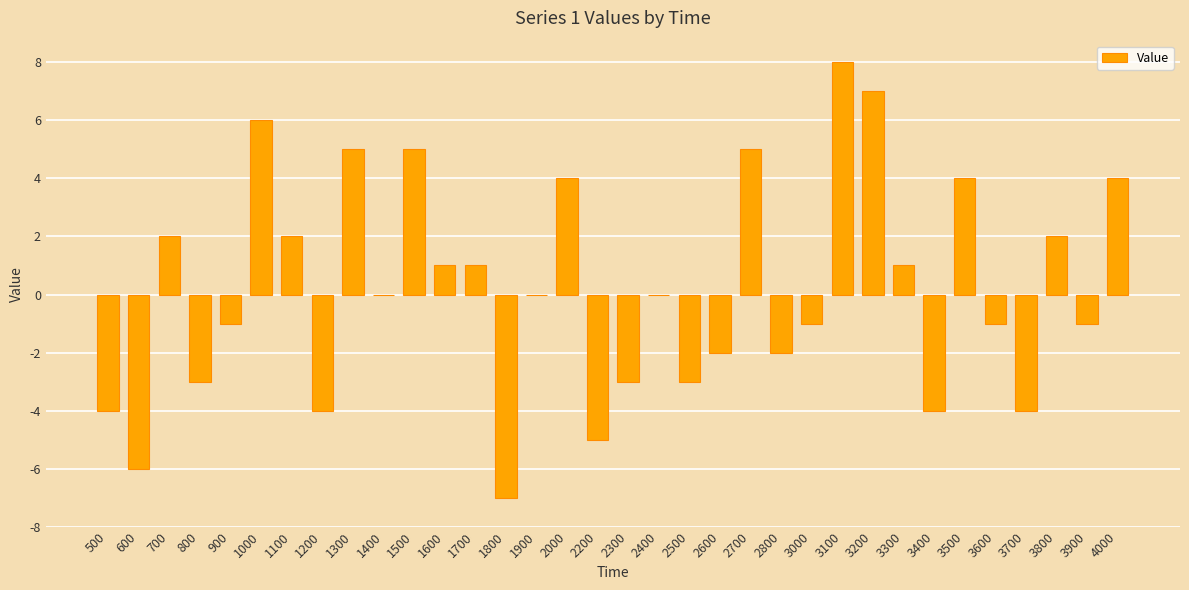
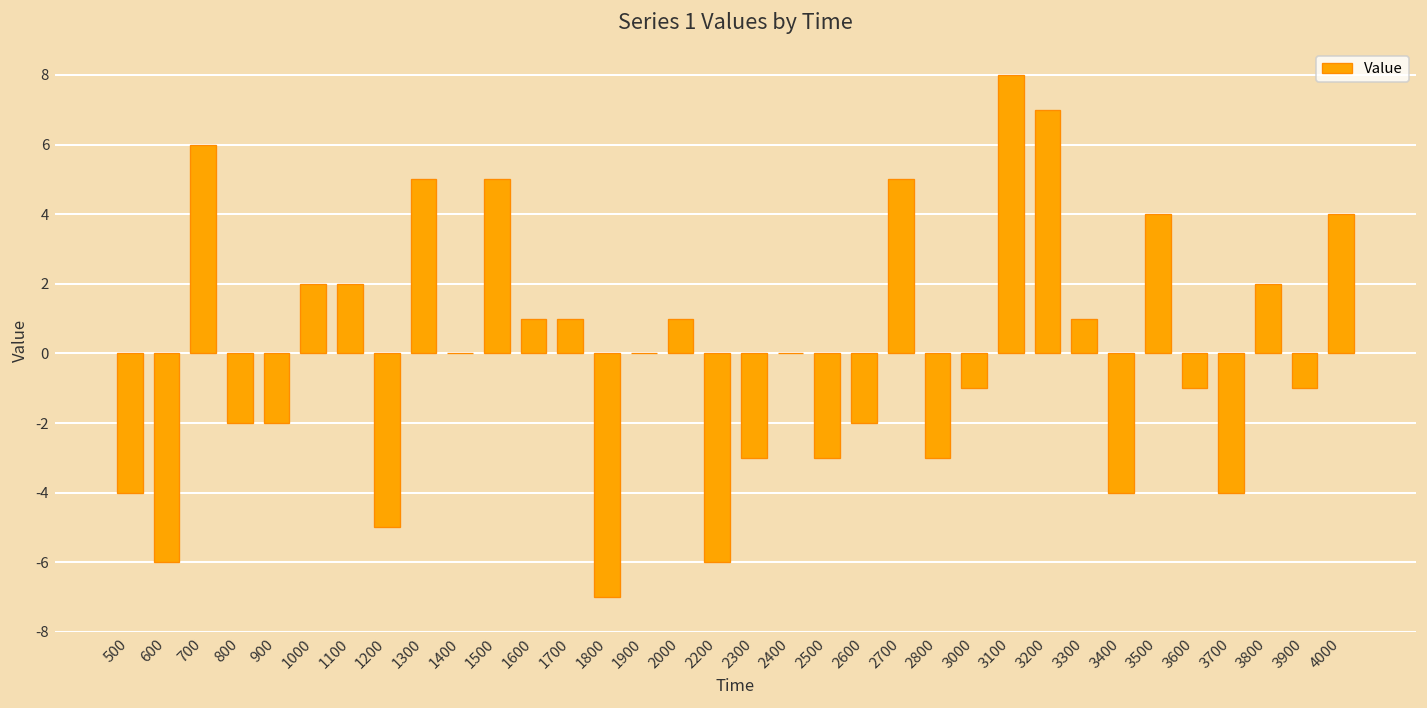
700: 2 -> 6
800: -3 -> -2
900: -1 -> -2
1000: 6 -> 2
1200: -4 -> -5
2000: 4 -> 1
2200: -5 -> -6
2800: -2 -> -3
